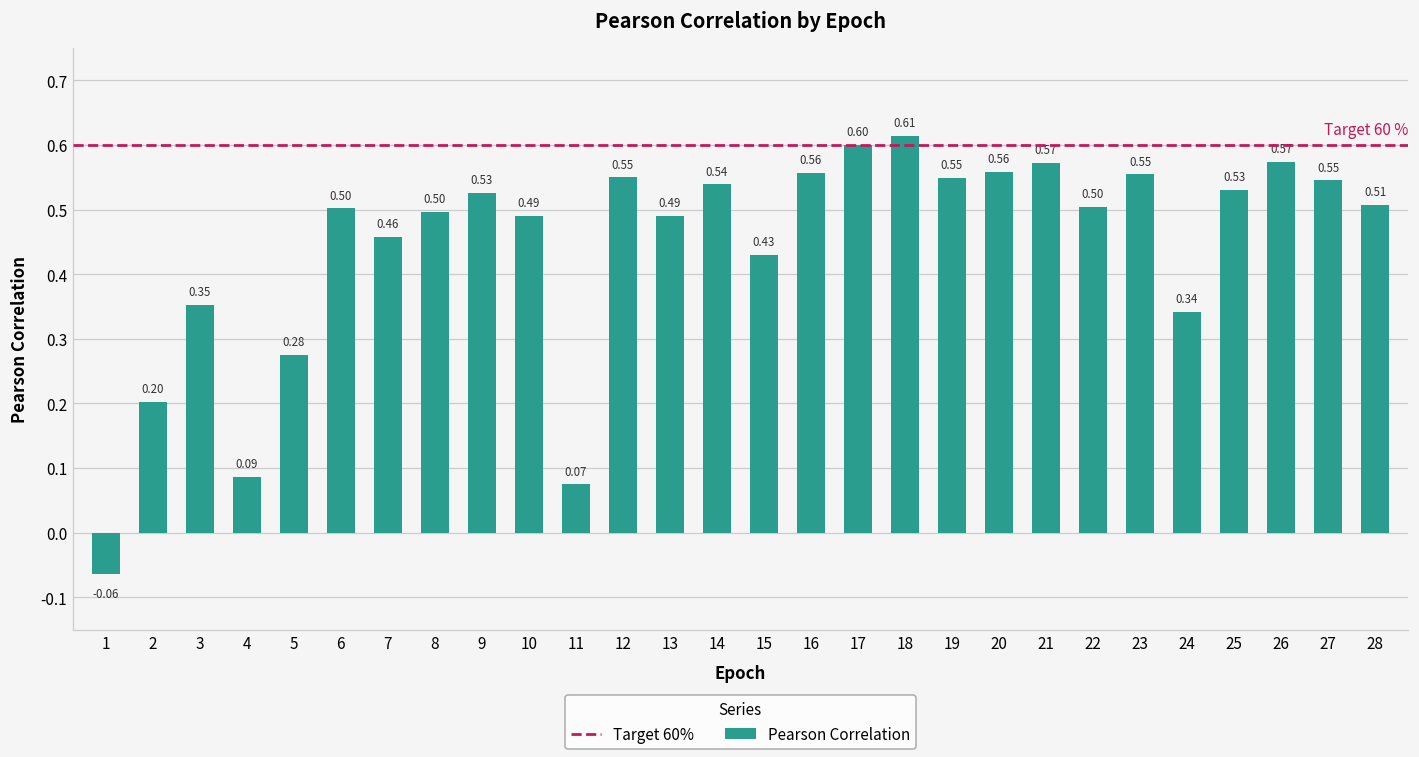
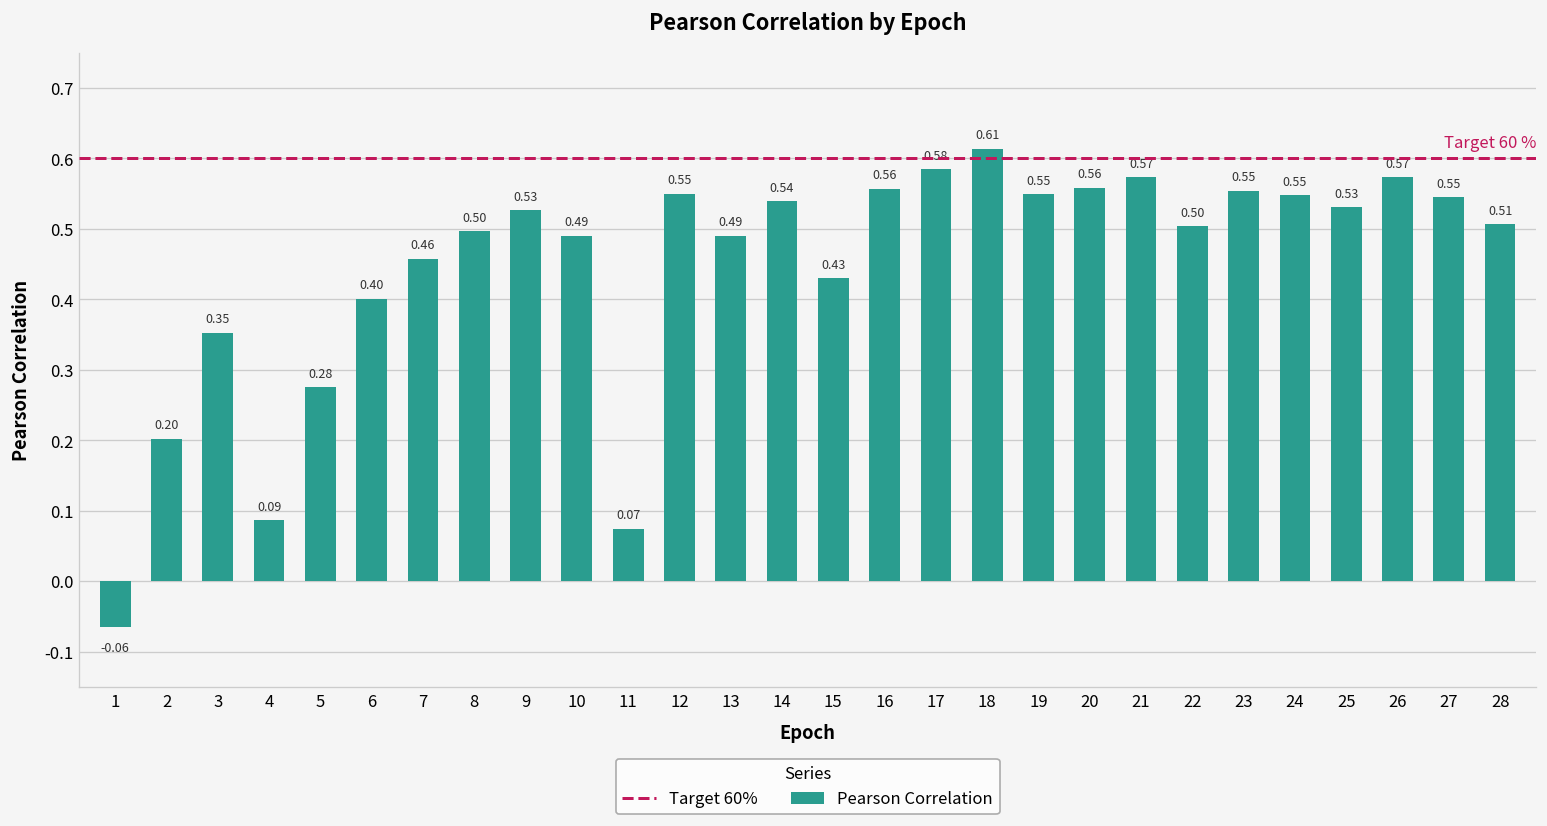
6: 0.50 -> 0.40
17: 0.60 -> 0.58
24: 0.34 -> 0.55
